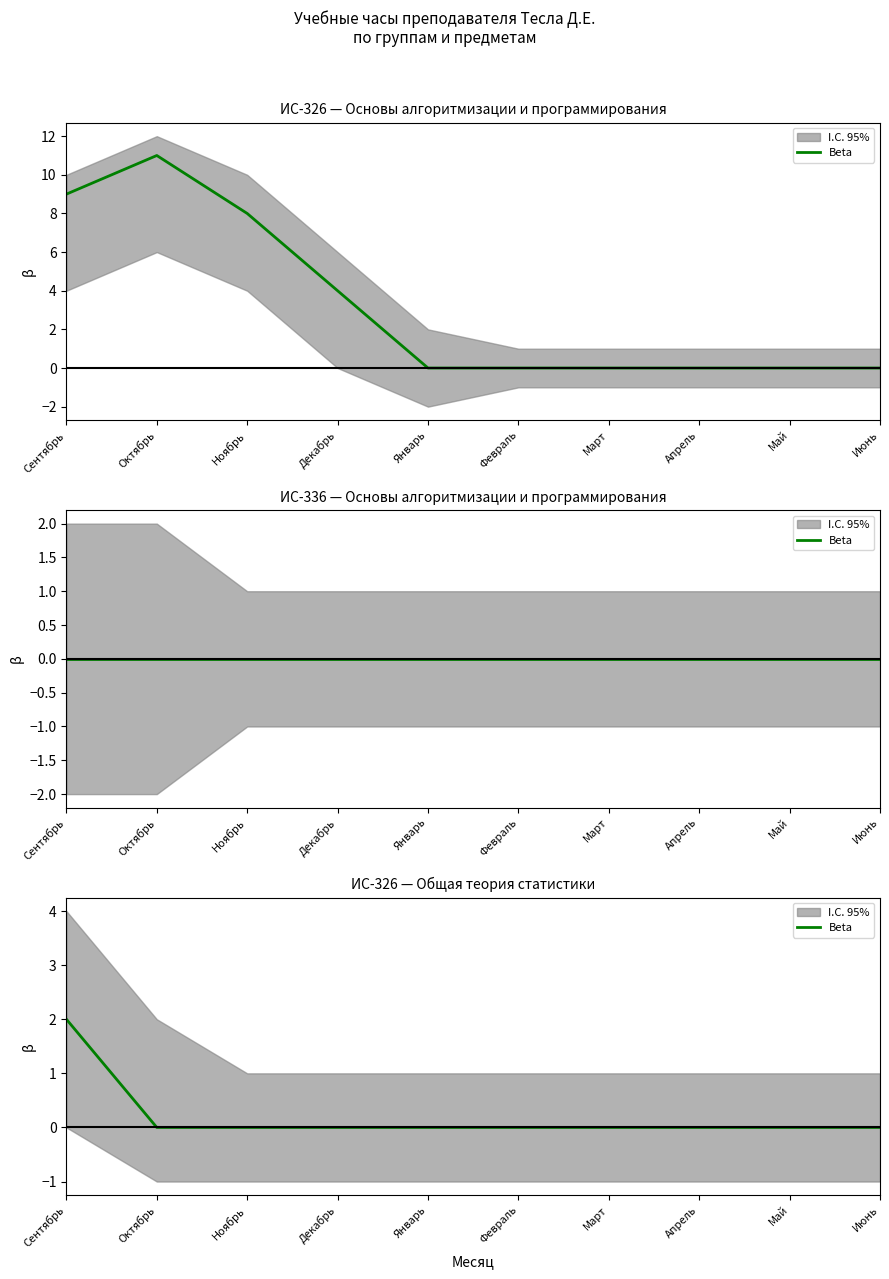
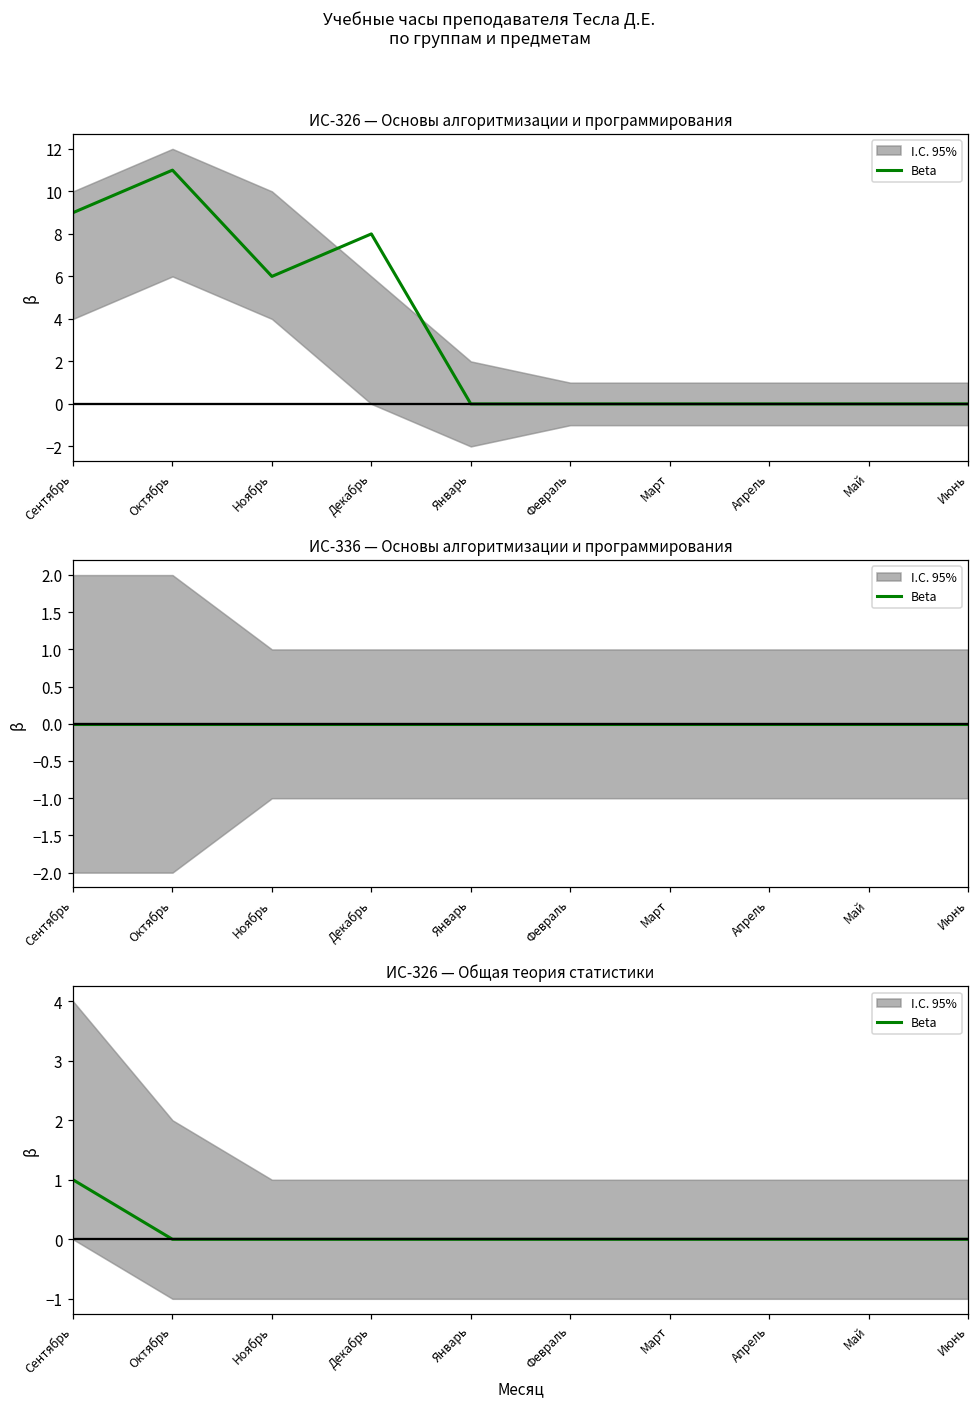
ИС-326 — Основы алгоритмизации и программирования, Beta, Ноябрь: 8 -> 6
ИС-326 — Основы алгоритмизации и программирования, Beta, Декабрь: 4 -> 8
ИС-326 — Общая теория статистики, Beta, Сентябрь: 2 -> 1
